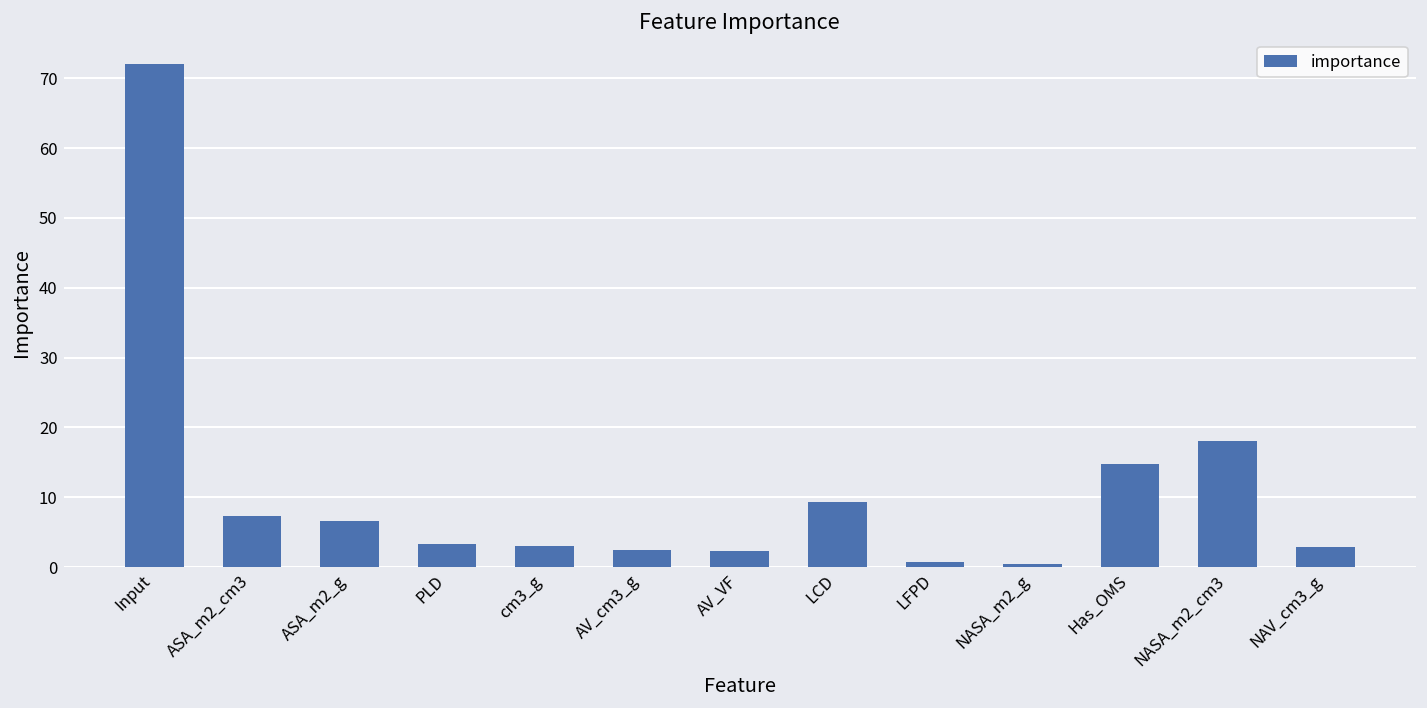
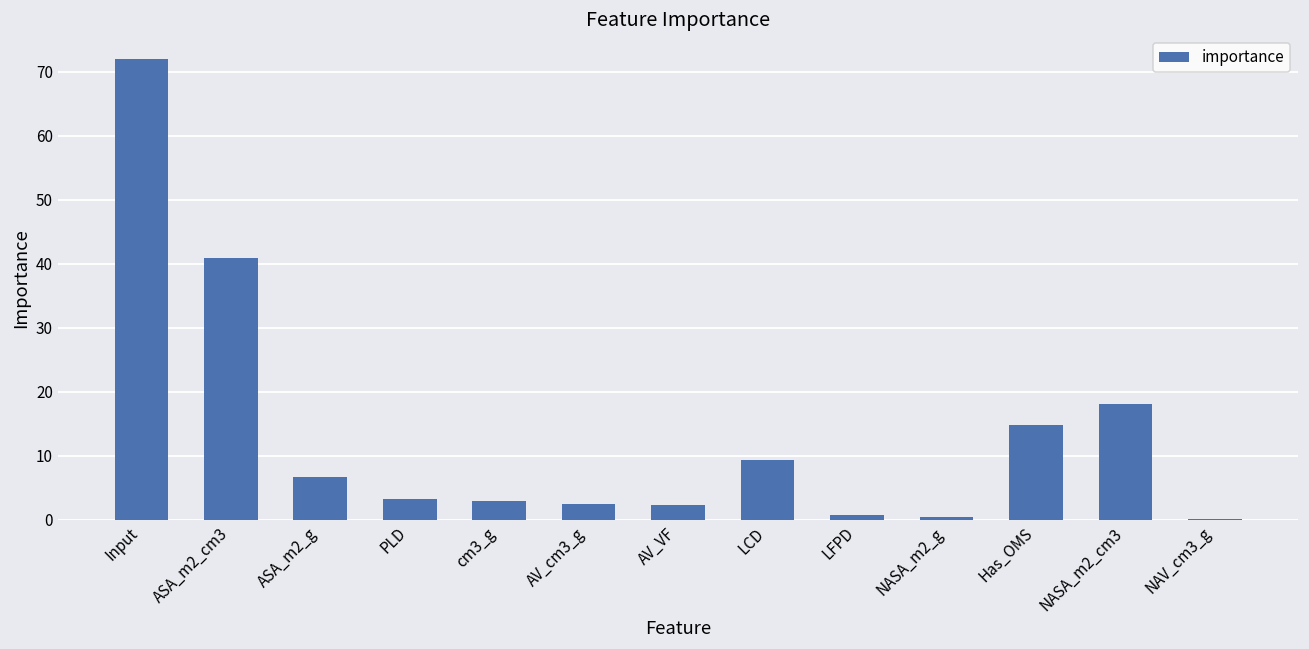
ASA_m2_cm3: 7 -> 41
NAV_cm3_g: 3 -> 0
